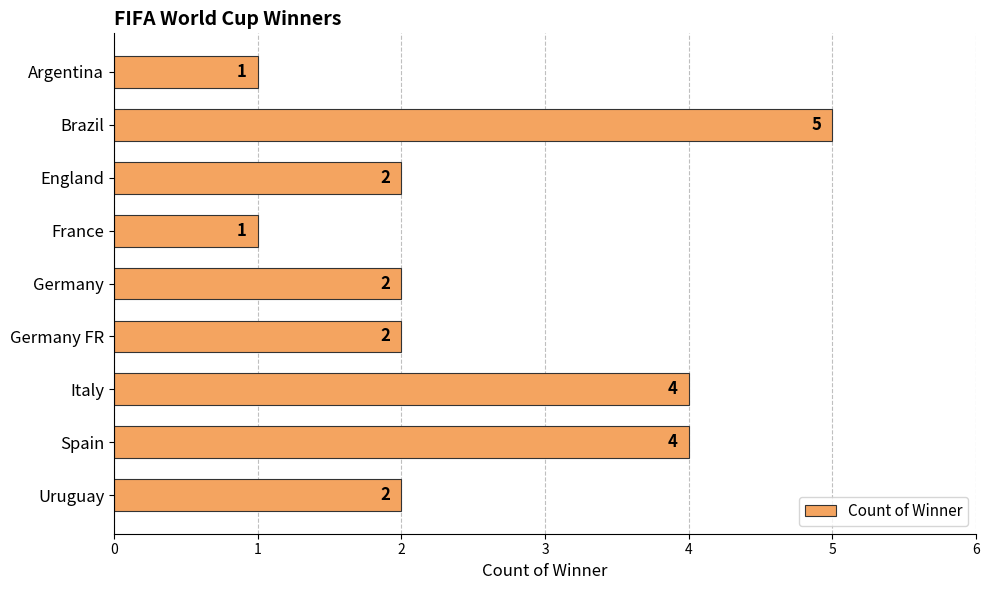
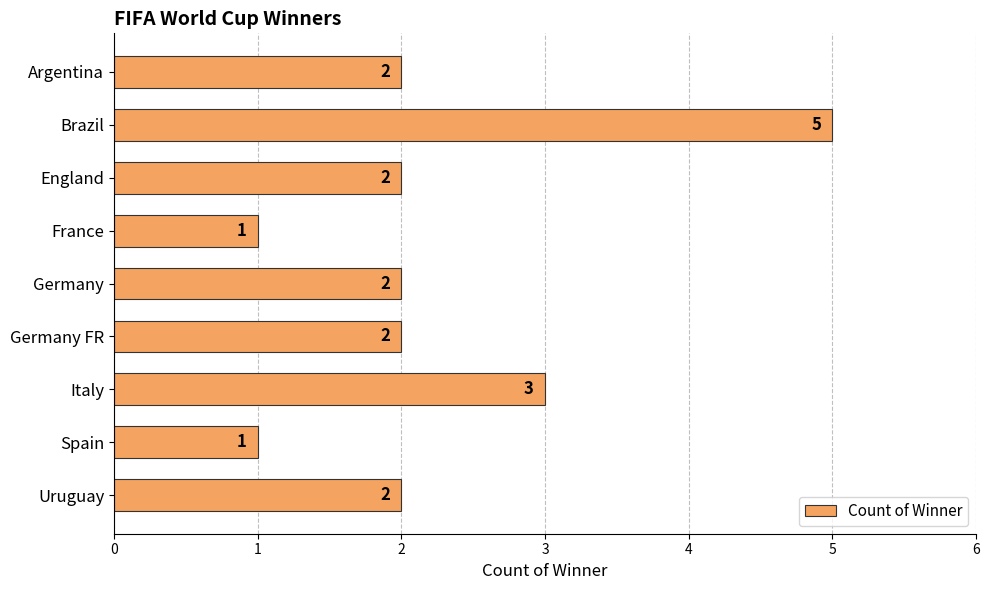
Argentina: 1 -> 2
Italy: 4 -> 3
Spain: 4 -> 1
